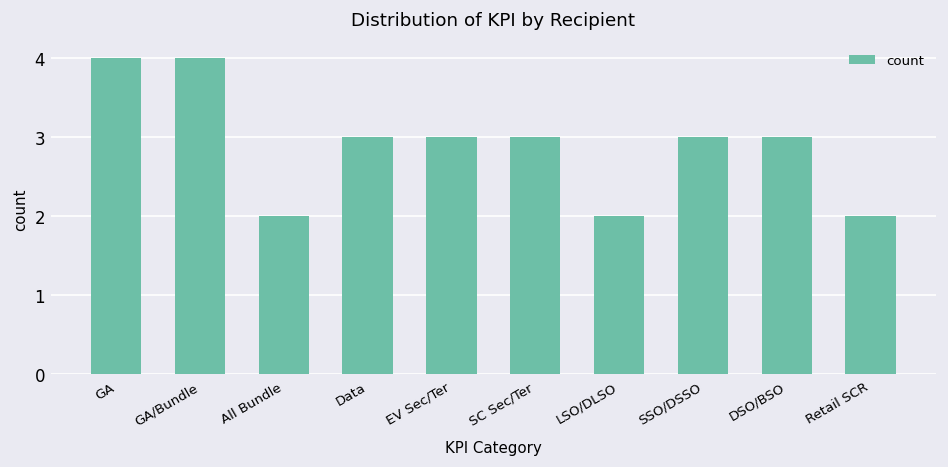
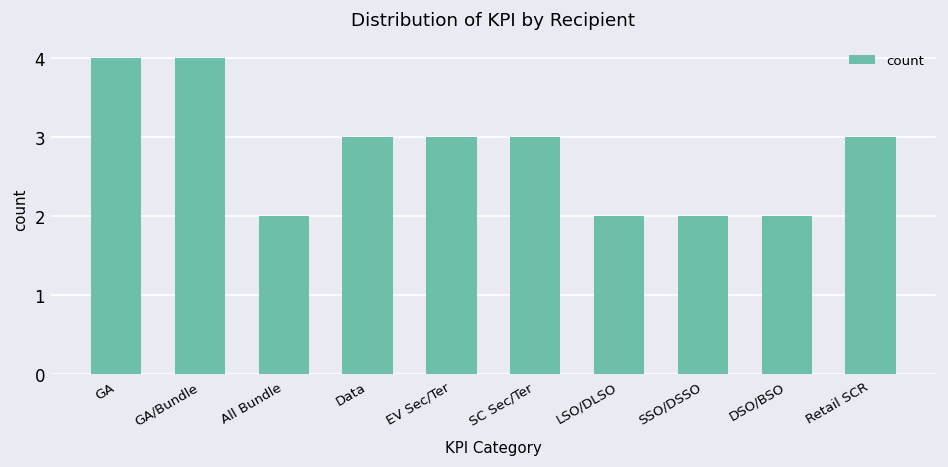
SSO/DSSO: 3 -> 2
DSO/BSO: 3 -> 2
Retail SCR: 2 -> 3
